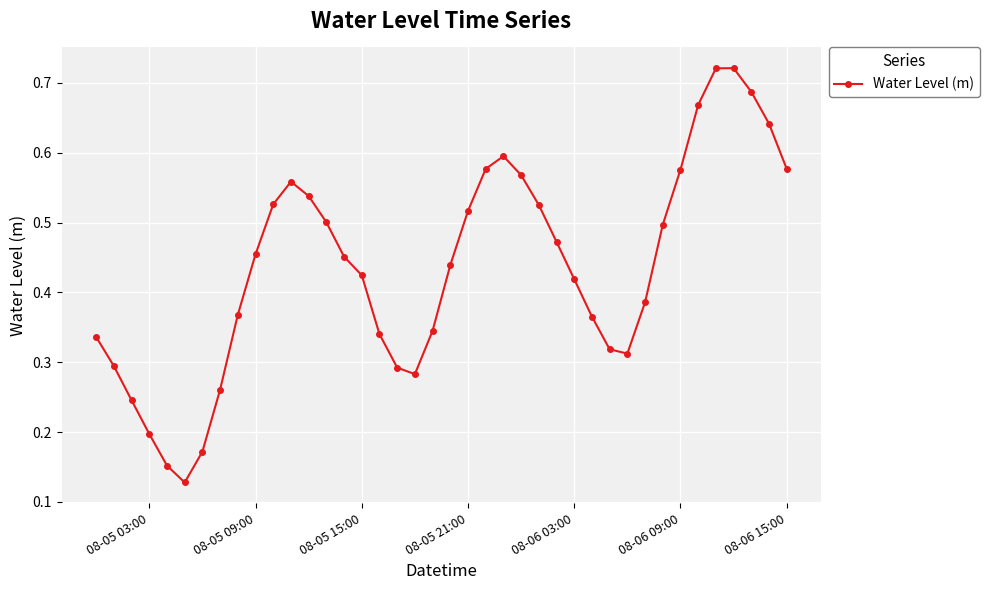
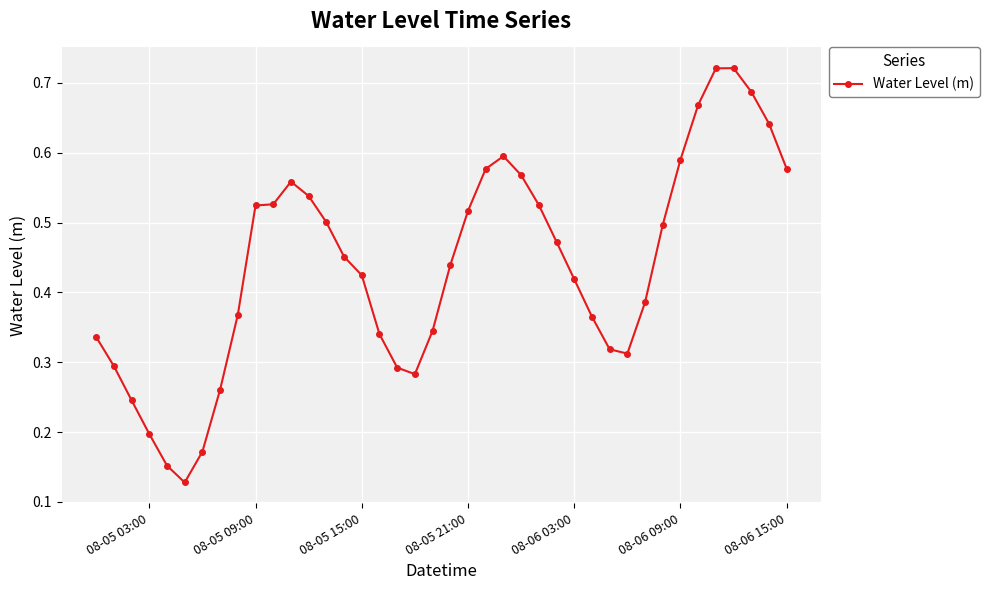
08-05 09:00: 0.45 -> 0.52
08-06 09:00: 0.58 -> 0.59
